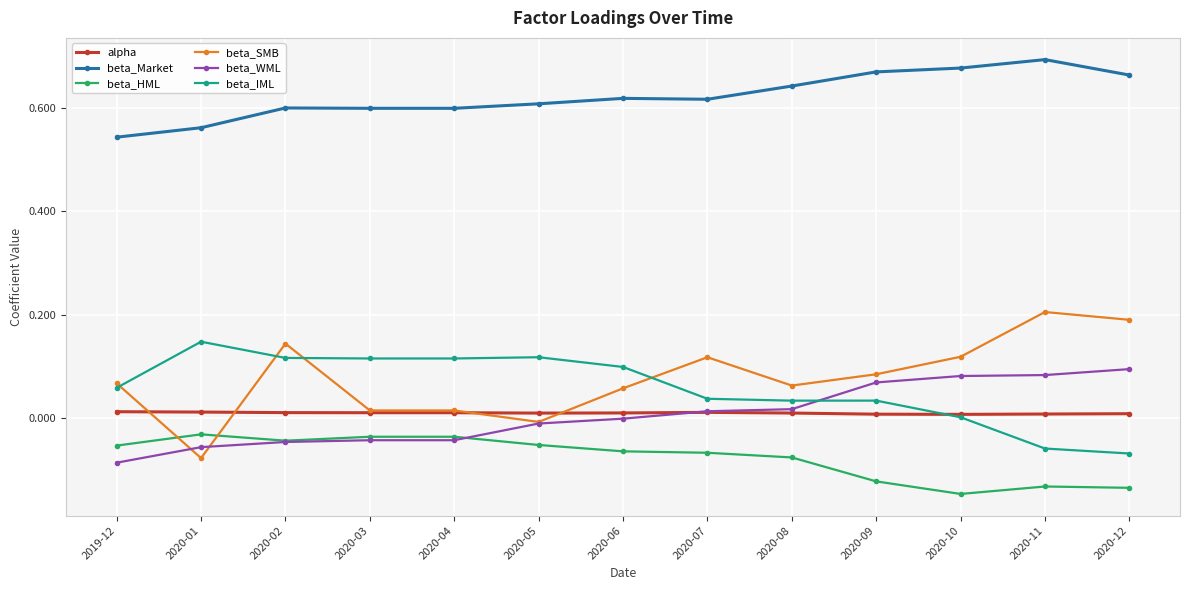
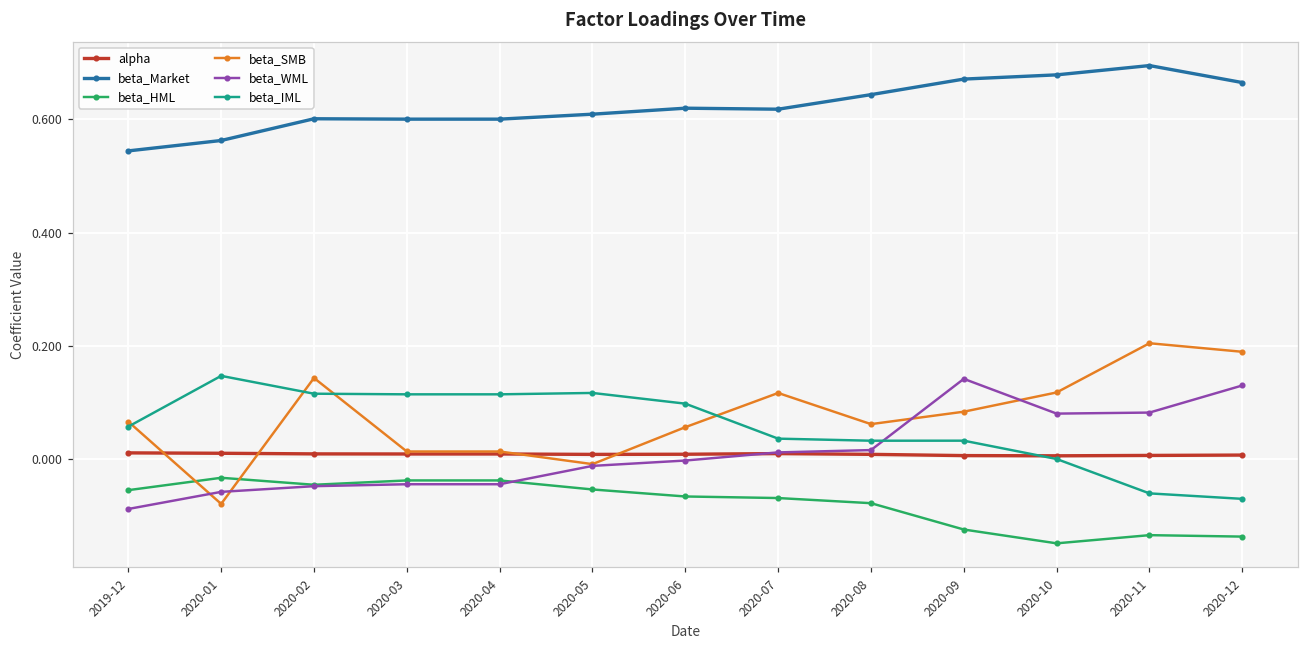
beta_WML, 2020-09: 0.07 -> 0.14
beta_WML, 2020-12: 0.09 -> 0.13
